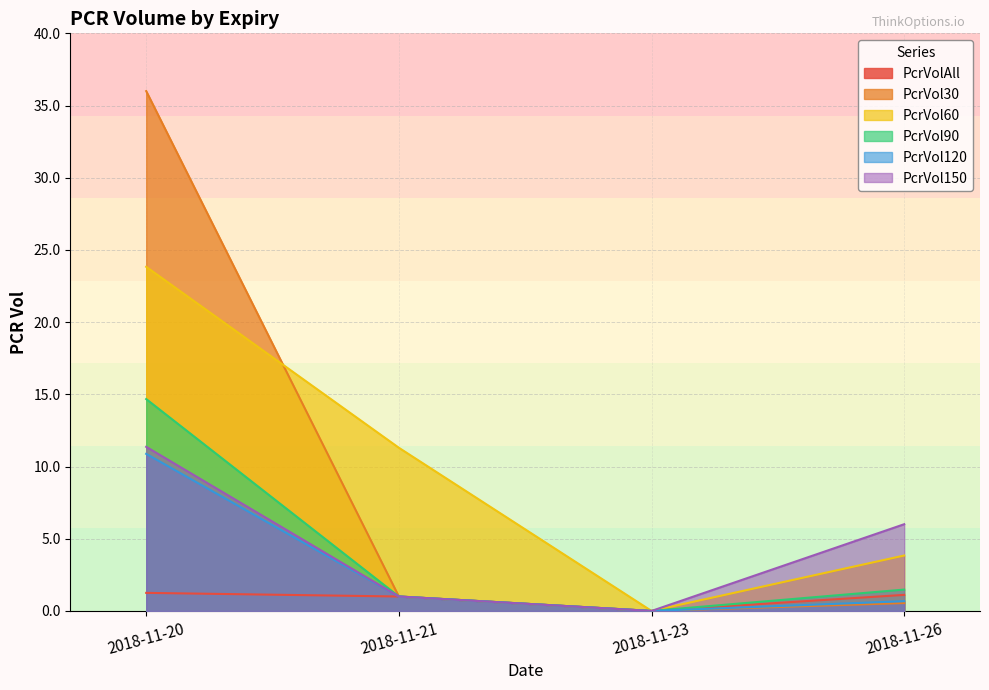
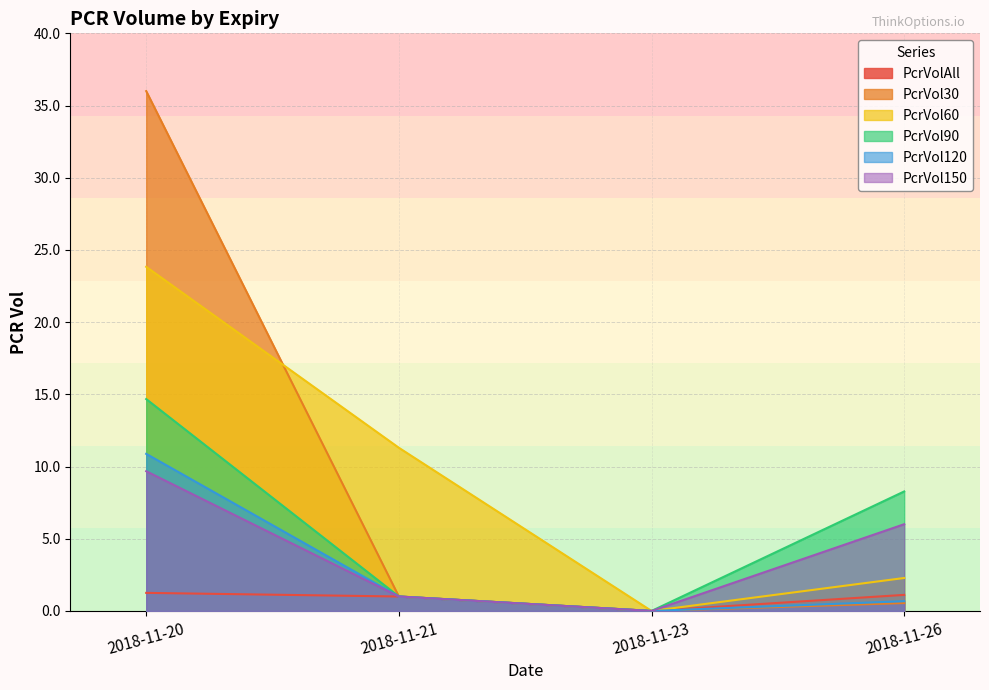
PcrVol150, 2018-11-20: 11.4 -> 9.7
PcrVol60, 2018-11-26: 3.8 -> 2.3
PcrVol90, 2018-11-26: 1.5 -> 8.3
